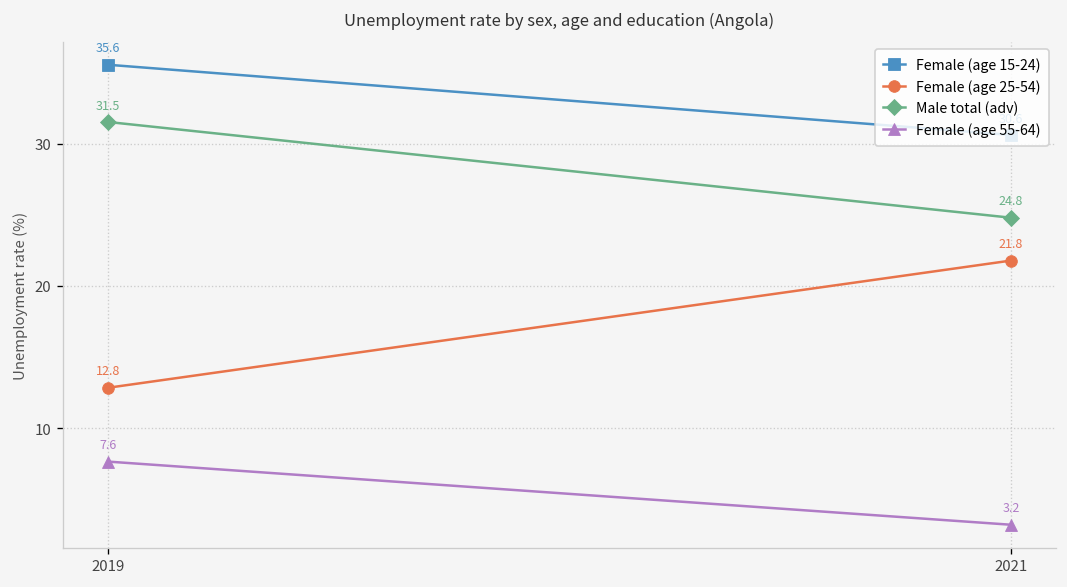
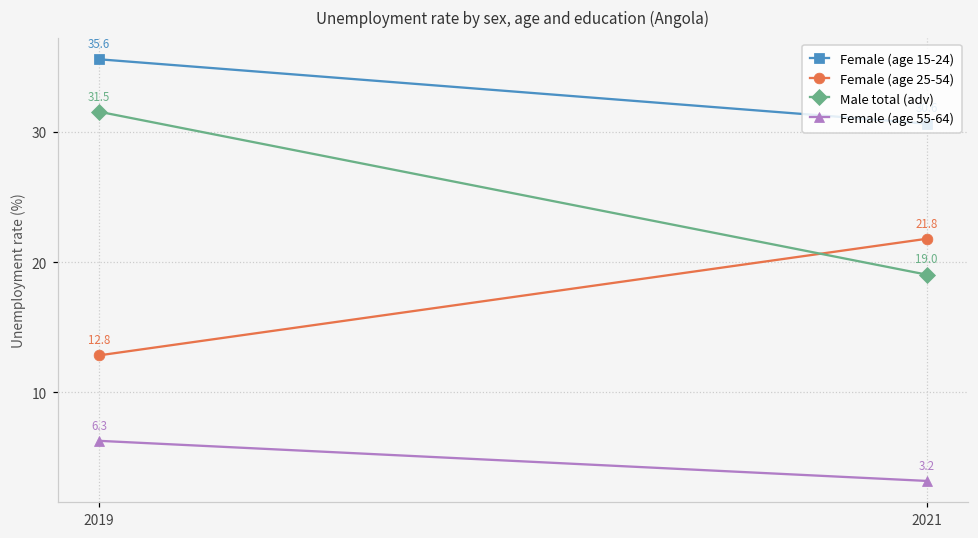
Female (age 55-64), 2019: 7.6 -> 6.3
Male total (adv), 2021: 24.8 -> 19.0
